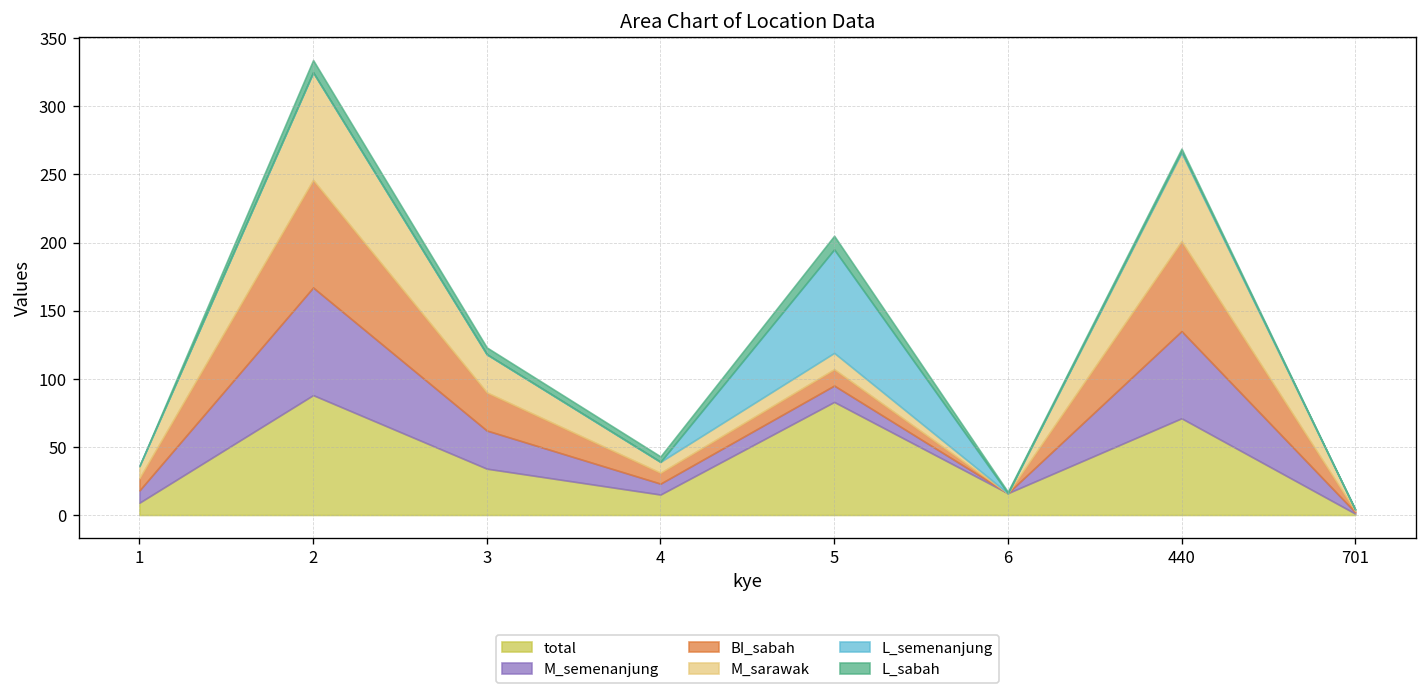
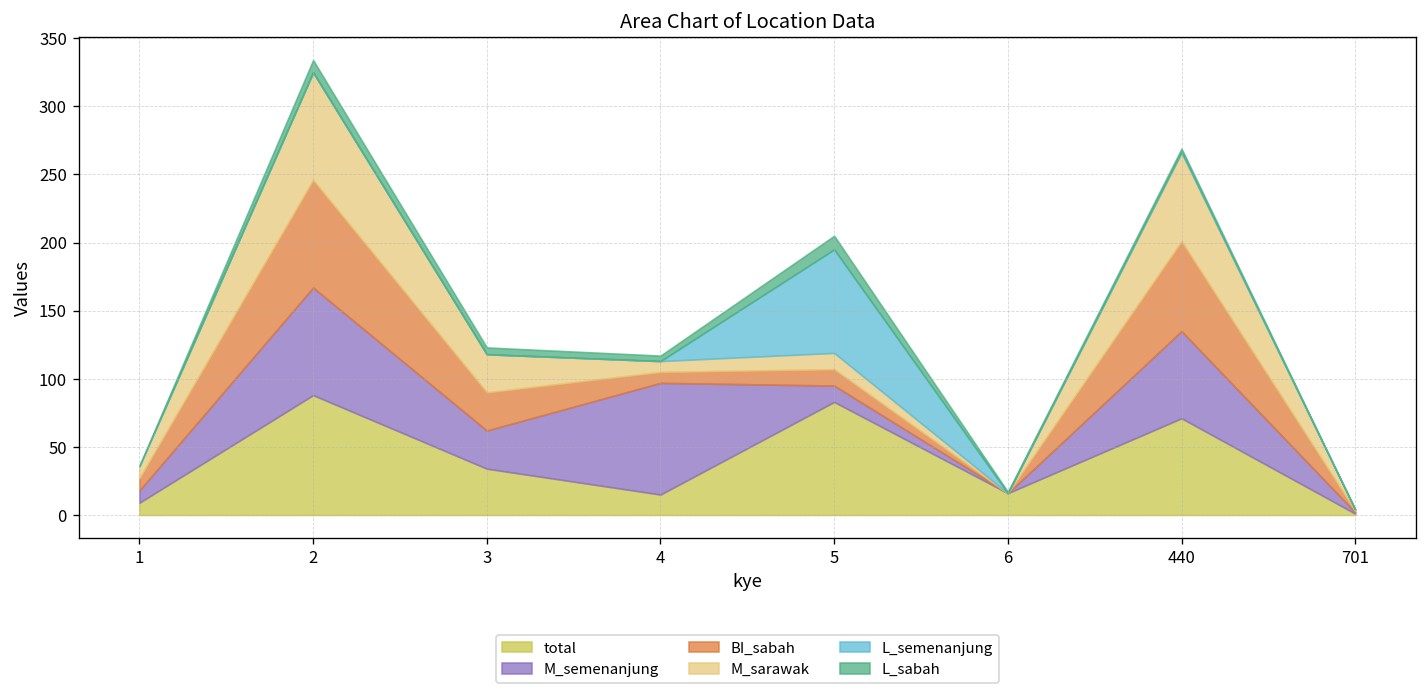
M_semenanjung, 4: 8 -> 82
